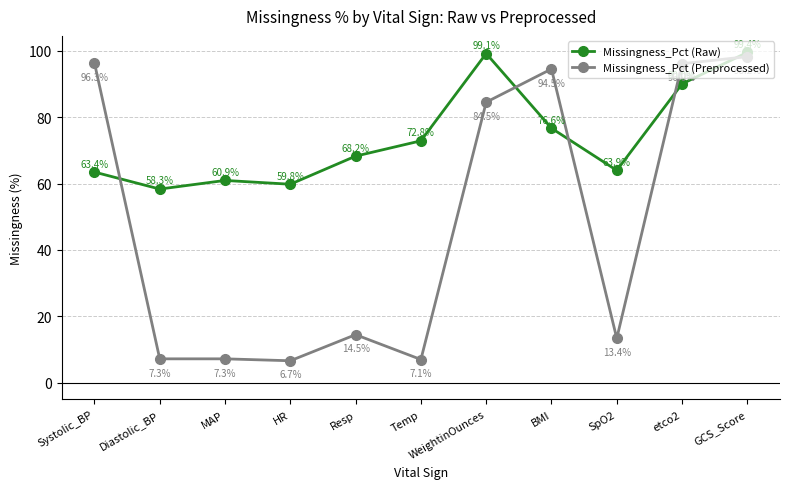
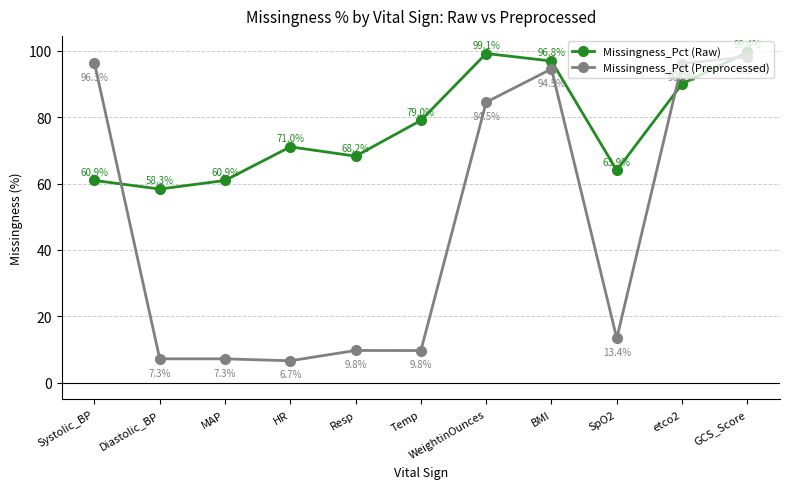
Missingness_Pct (Raw), Systolic_BP: 63.4% -> 60.9%
Missingness_Pct (Raw), HR: 59.8% -> 71.0%
Missingness_Pct (Preprocessed), Resp: 14.5% -> 9.8%
Missingness_Pct (Raw), Temp: 72.8% -> 79.0%
Missingness_Pct (Preprocessed), Temp: 7.1% -> 9.8%
Missingness_Pct (Raw), BMI: 76.6% -> 96.8%
